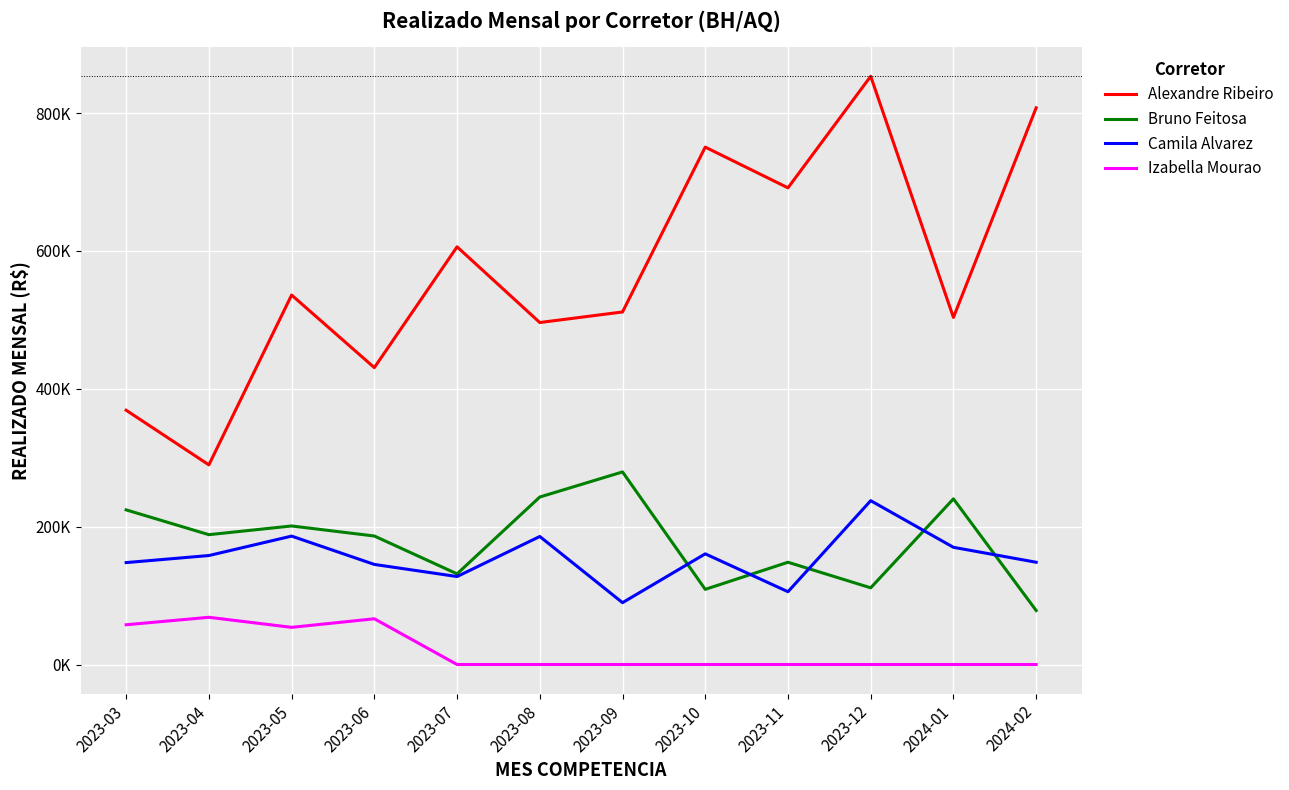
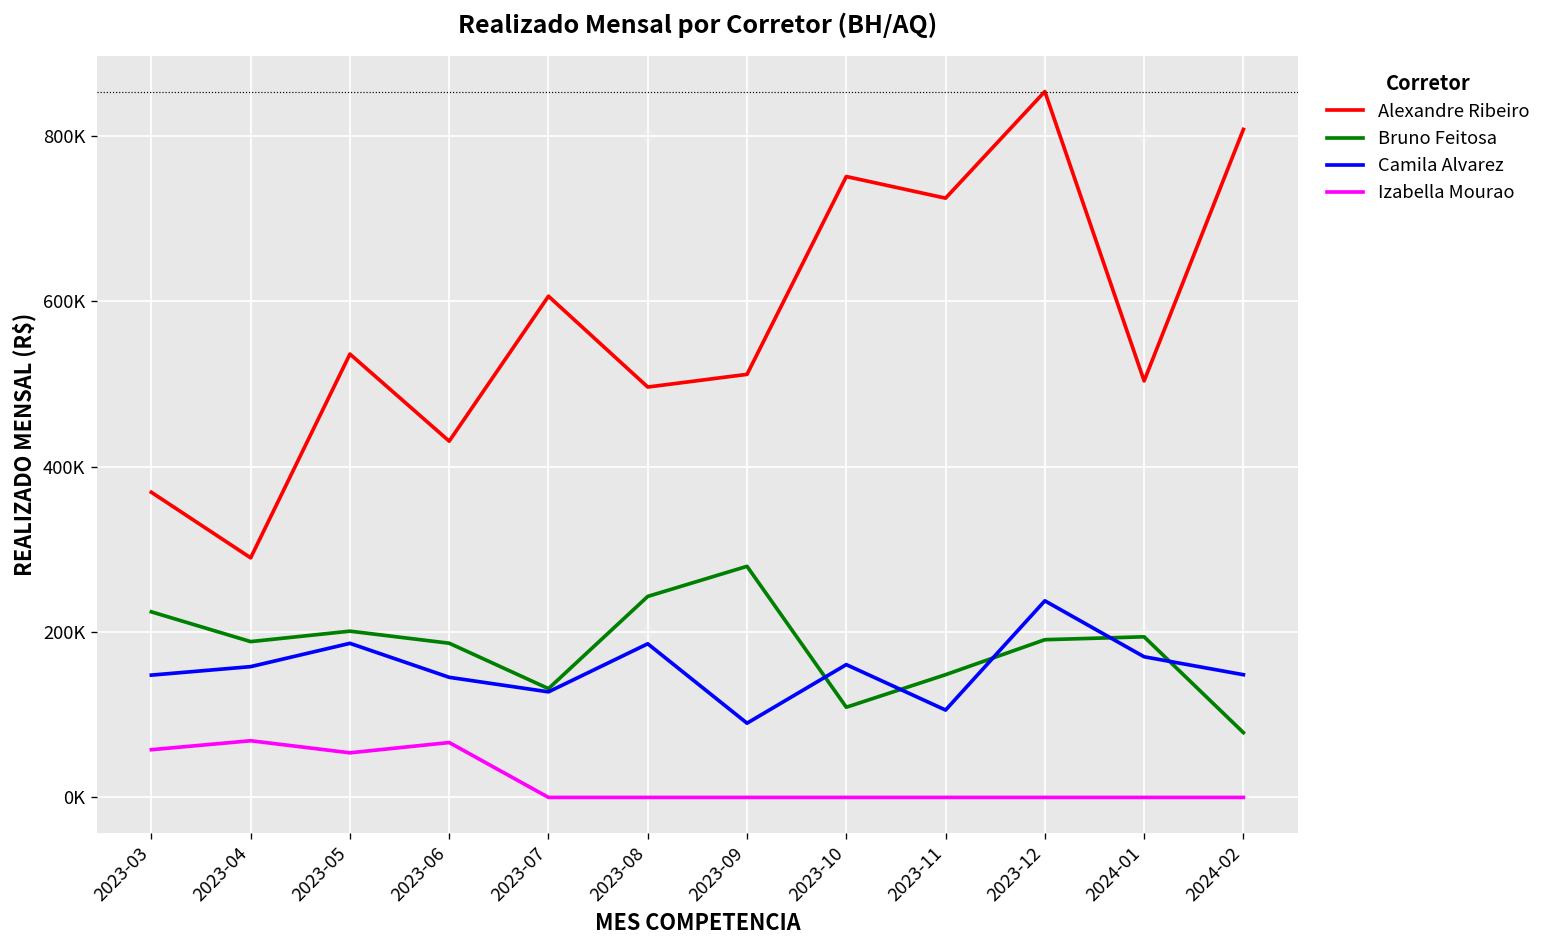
Alexandre Ribeiro, 2023-11: 690000 -> 720000
Bruno Feitosa, 2023-12: 110000 -> 190000
Bruno Feitosa, 2024-01: 240000 -> 190000
